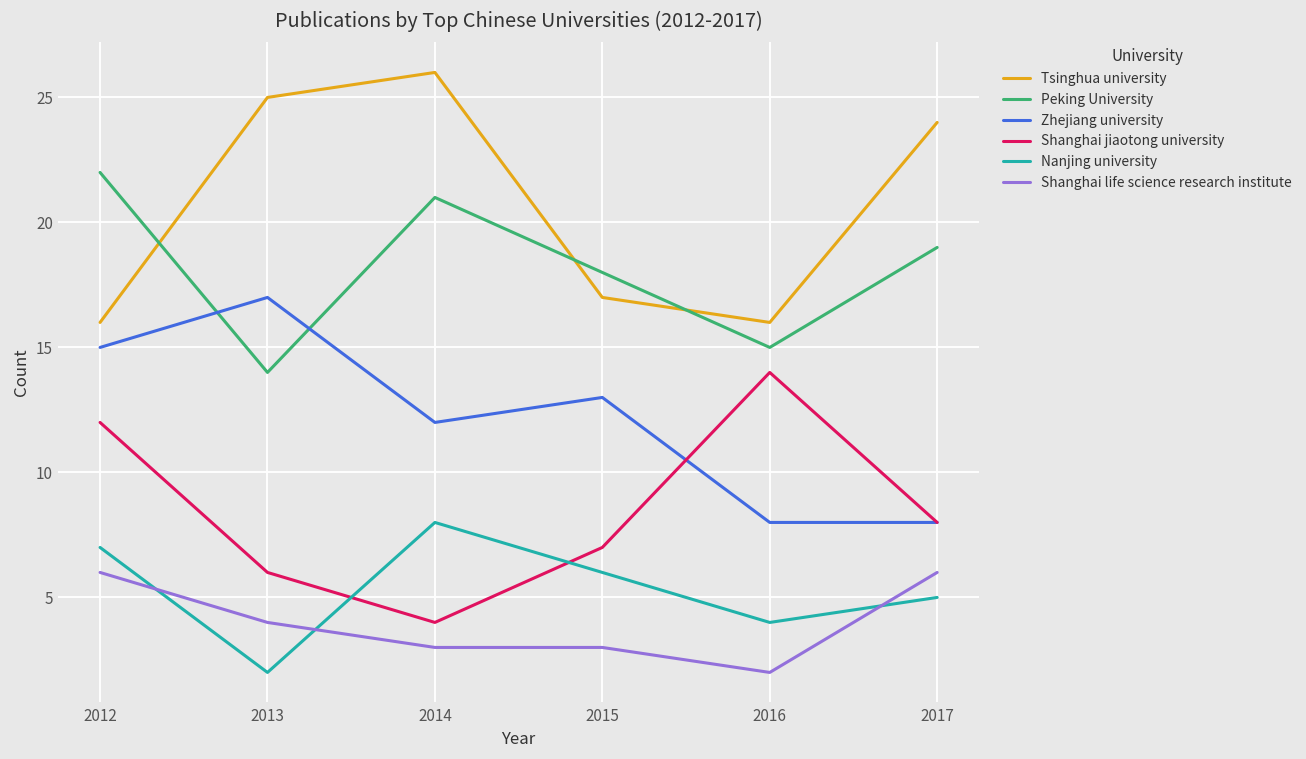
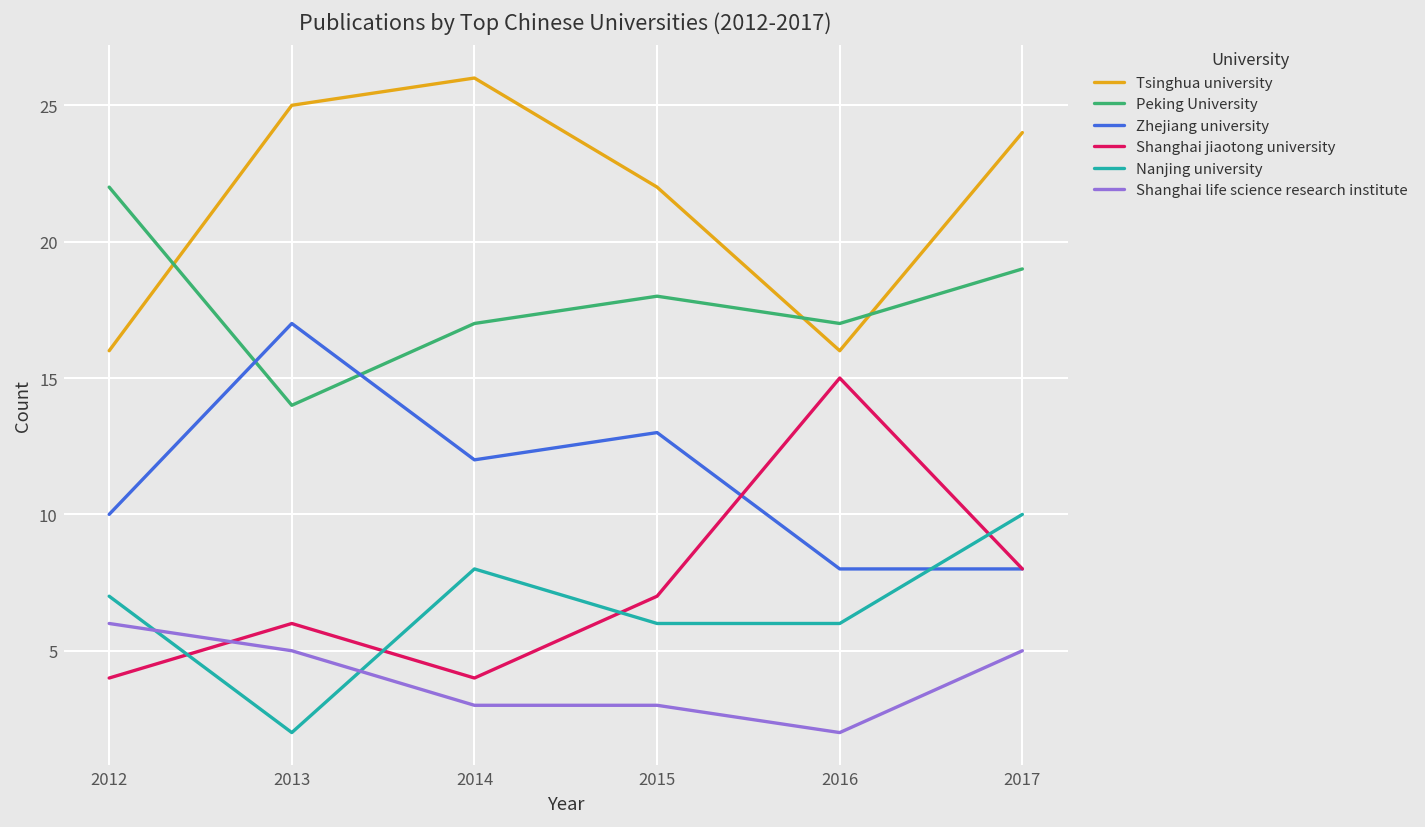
Zhejiang university, 2012: 15 -> 10
Shanghai jiaotong university, 2012: 12 -> 4
Shanghai life science research institute, 2013: 4 -> 5
Peking University, 2014: 21 -> 17
Tsinghua university, 2015: 17 -> 22
Peking University, 2016: 15 -> 17
Shanghai jiaotong university, 2016: 14 -> 15
Nanjing university, 2016: 4 -> 6
Nanjing university, 2017: 5 -> 10
Shanghai life science research institute, 2017: 6 -> 5
